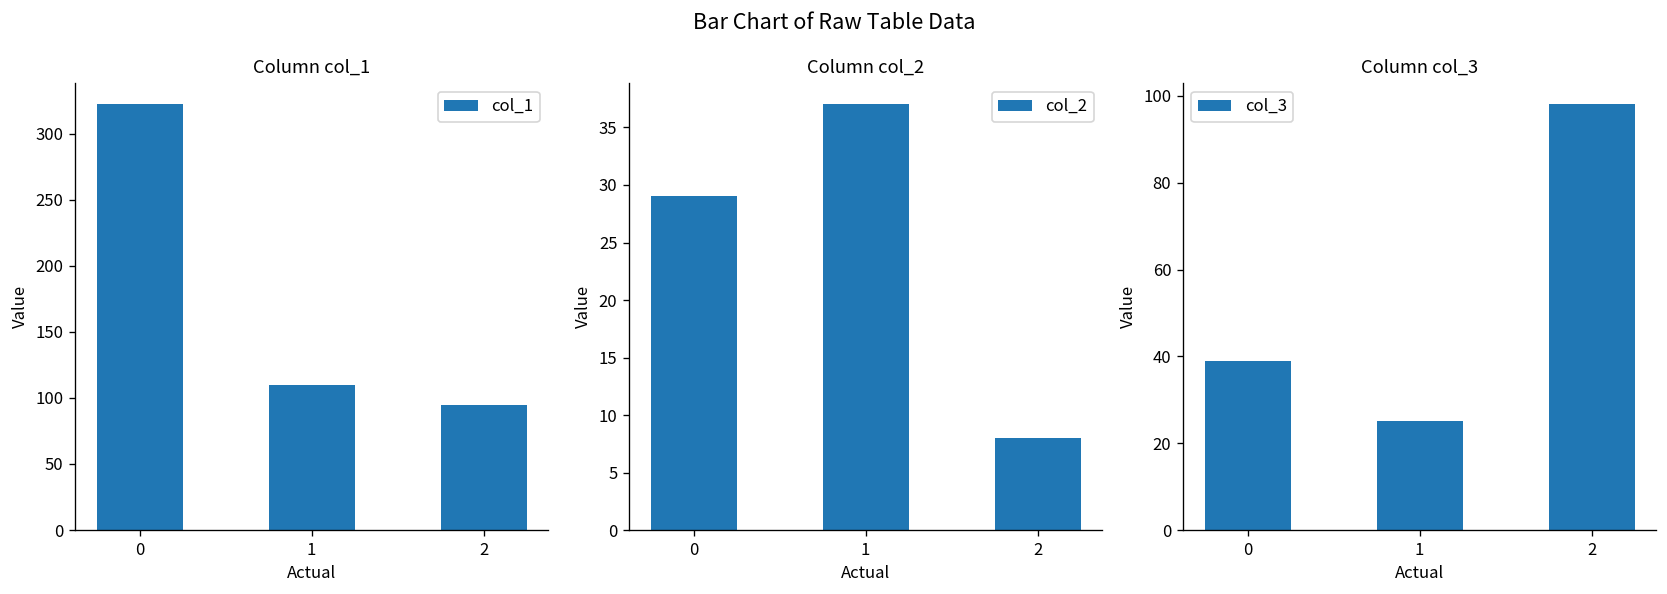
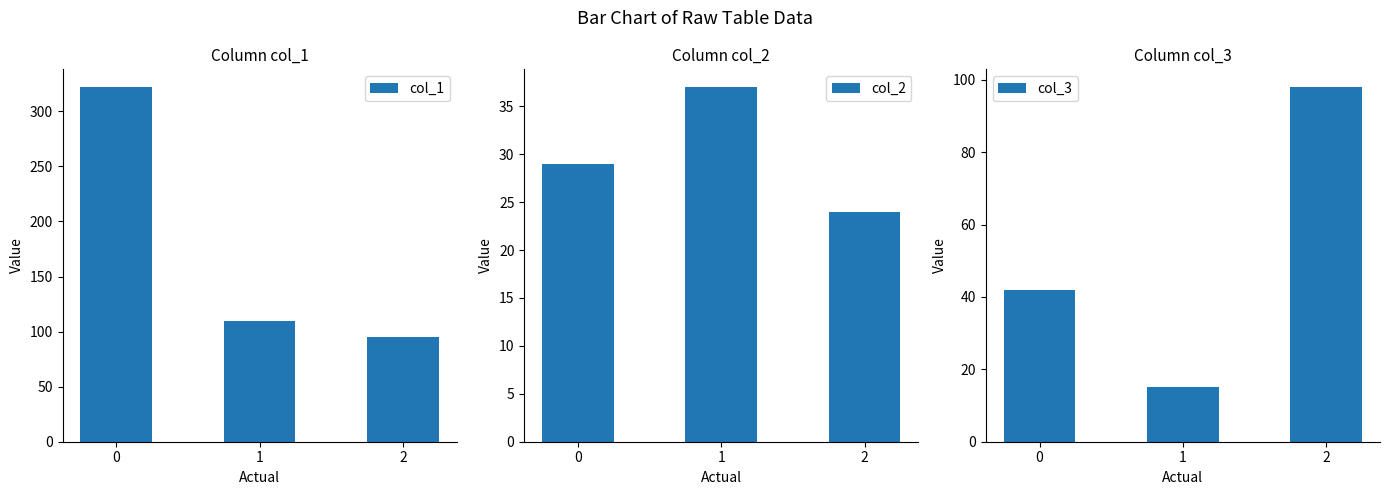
Column col_2, 2: 8 -> 24
Column col_3, 0: 39 -> 42
Column col_3, 1: 25 -> 15
